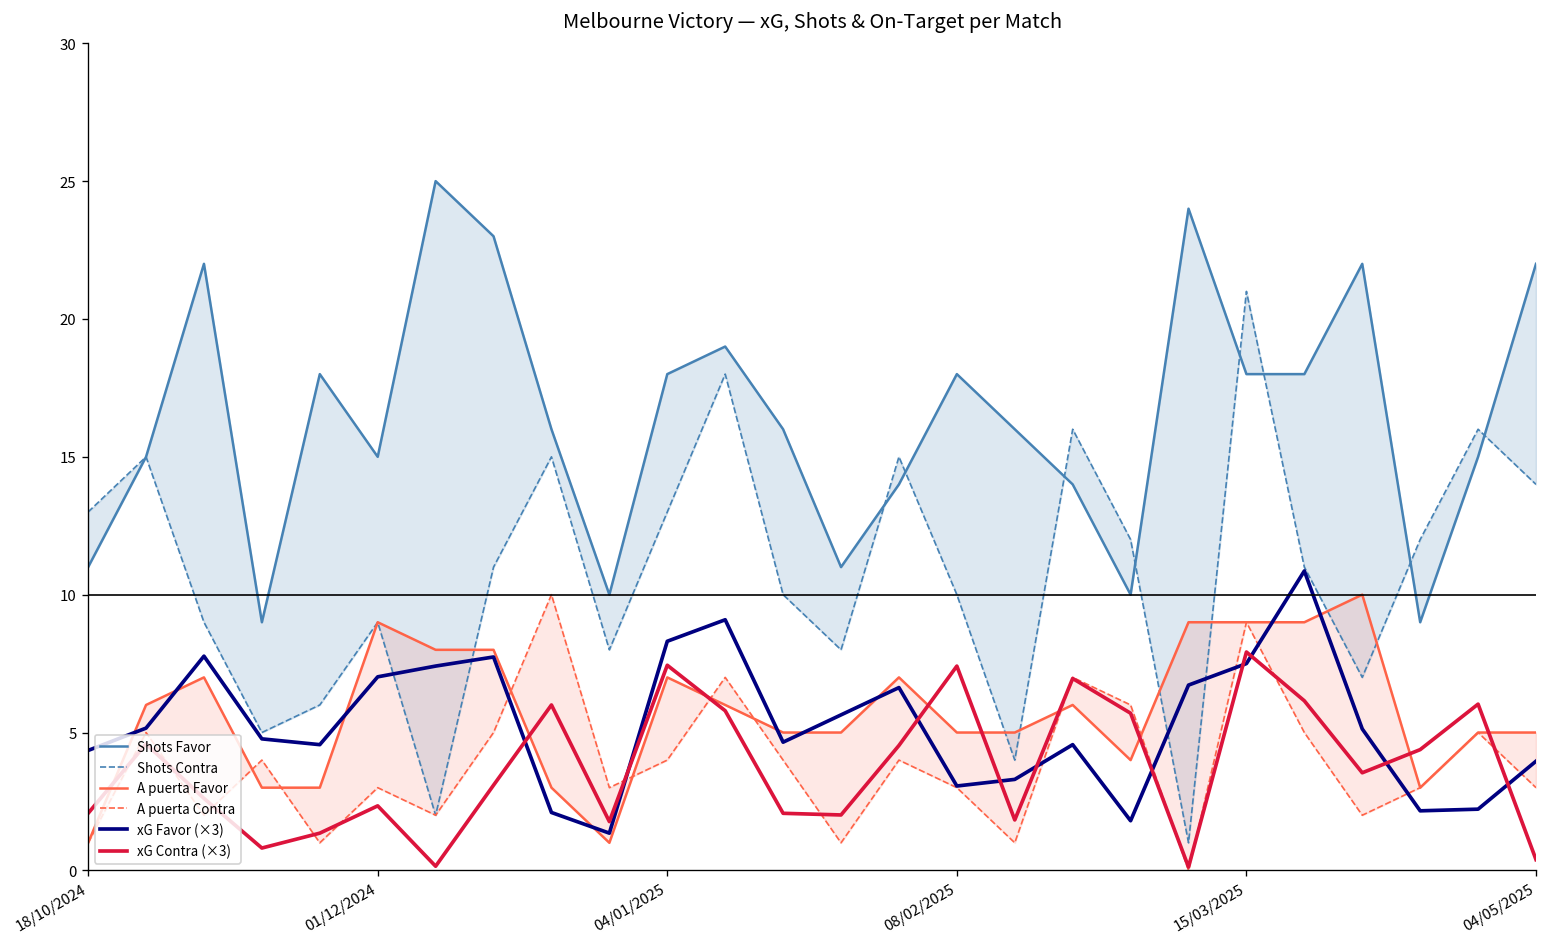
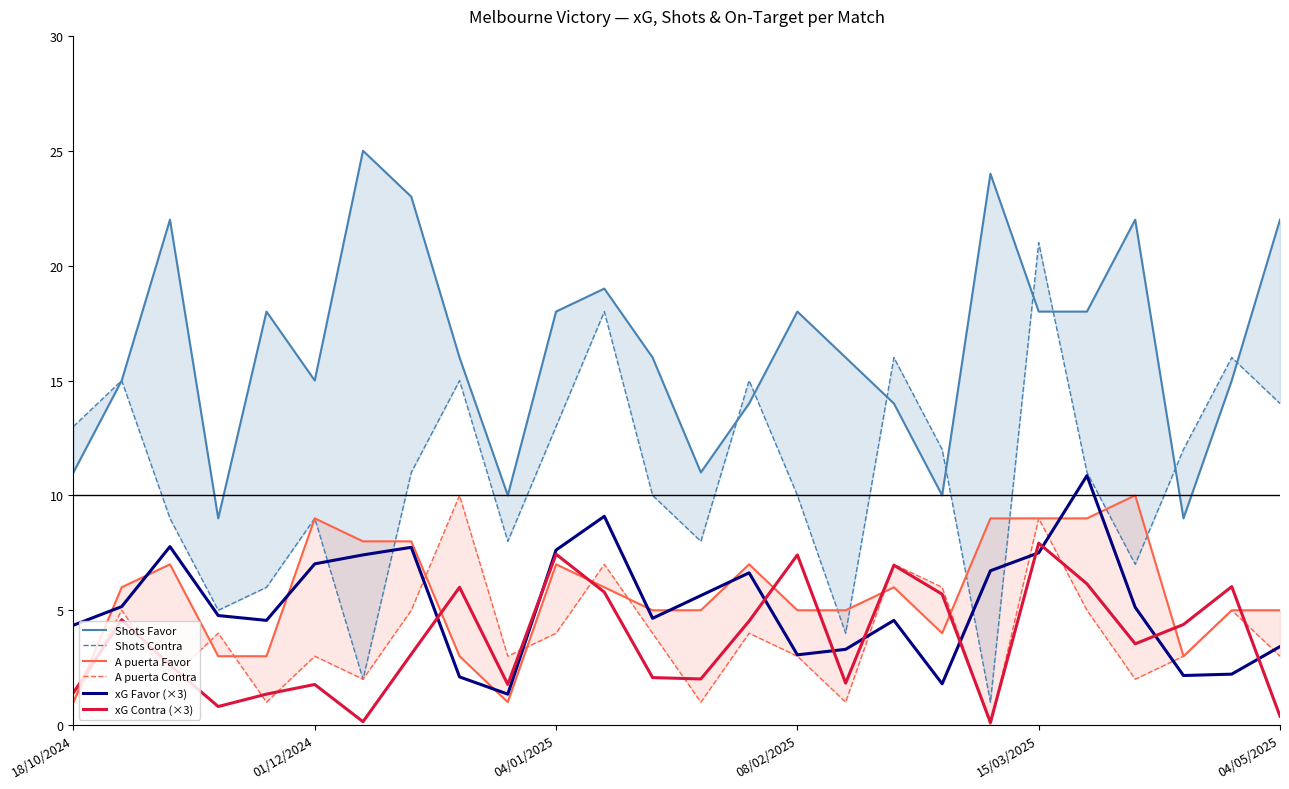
xG Contra (×3), 18/10/2024: 2.1 -> 1.4
xG Contra (×3), 01/12/2024: 2.3 -> 1.8
xG Favor (×3), 04/01/2025: 8.3 -> 7.6
xG Favor (×3), 04/05/2025: 4.0 -> 3.4
